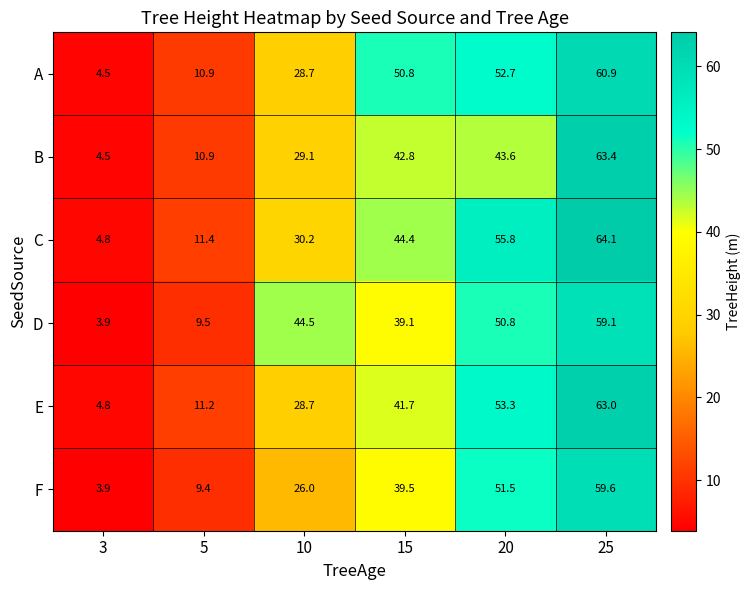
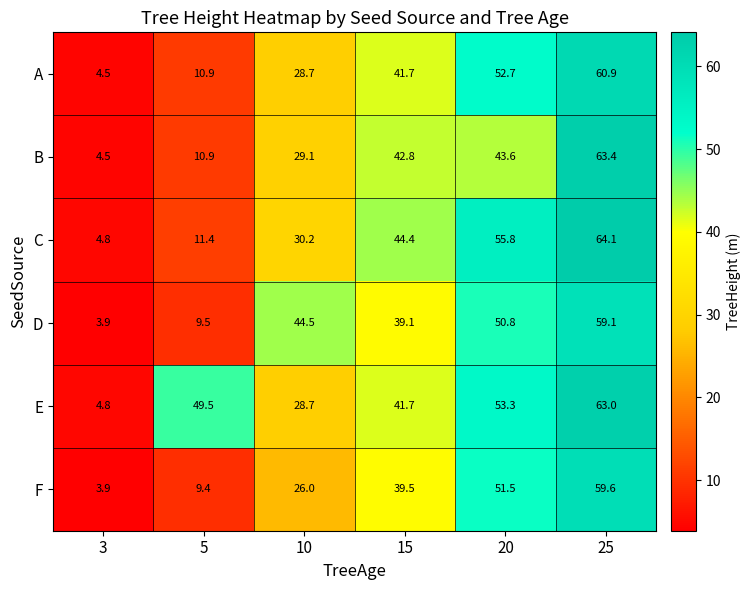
A, 15: 50.8 -> 41.7
E, 5: 11.2 -> 49.5
